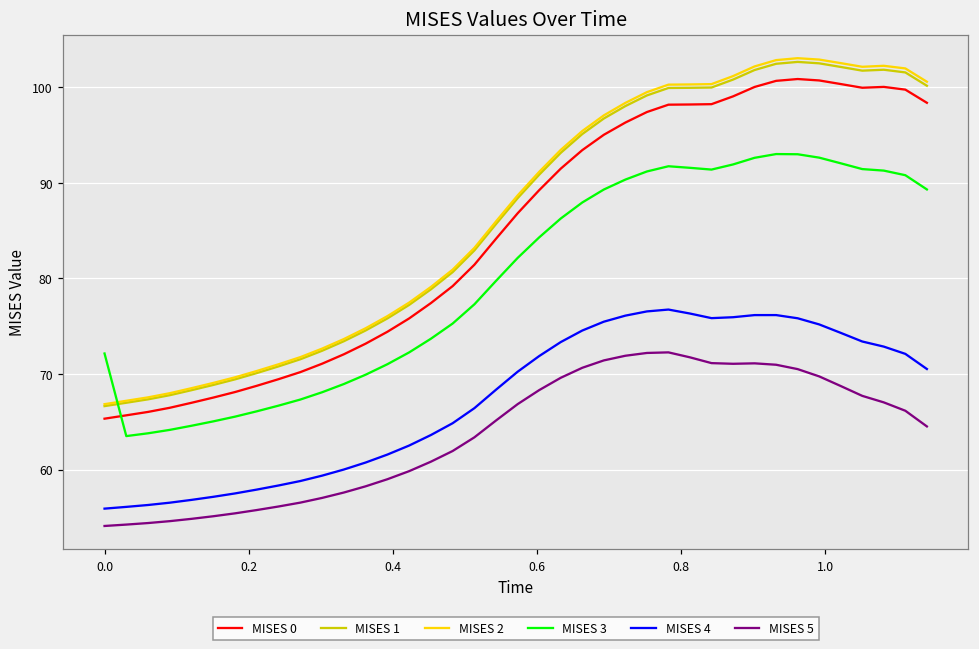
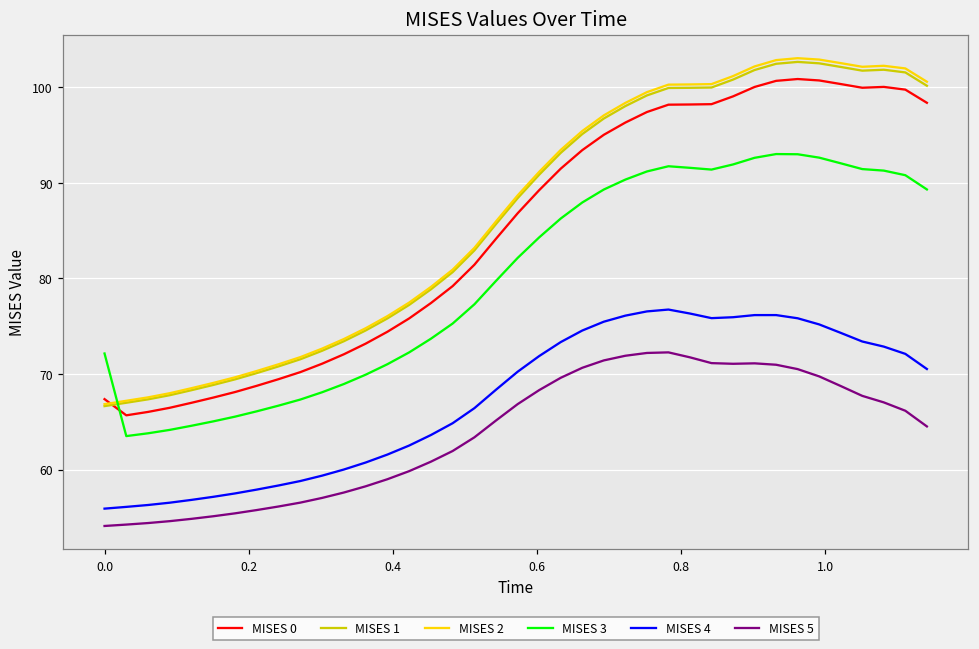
MISES 0, 0.0: 65 -> 67
